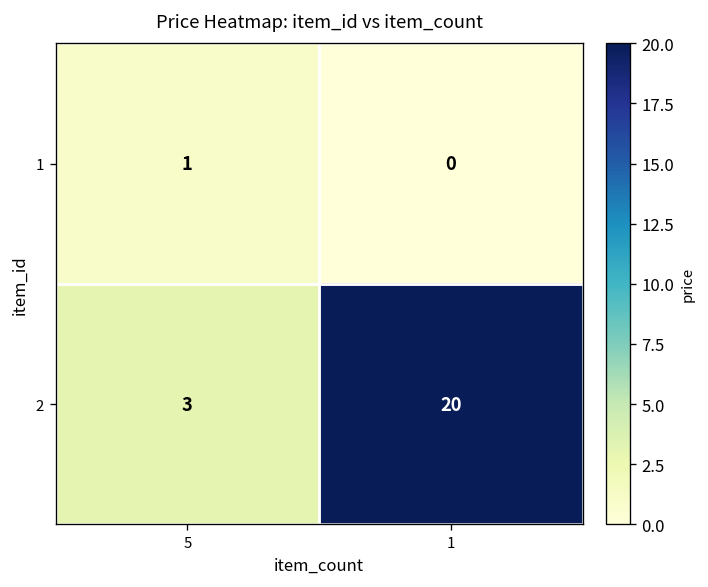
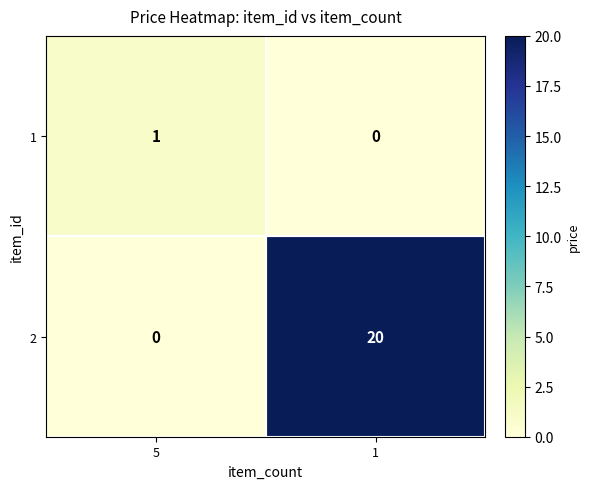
2, 5: 3 -> 0
